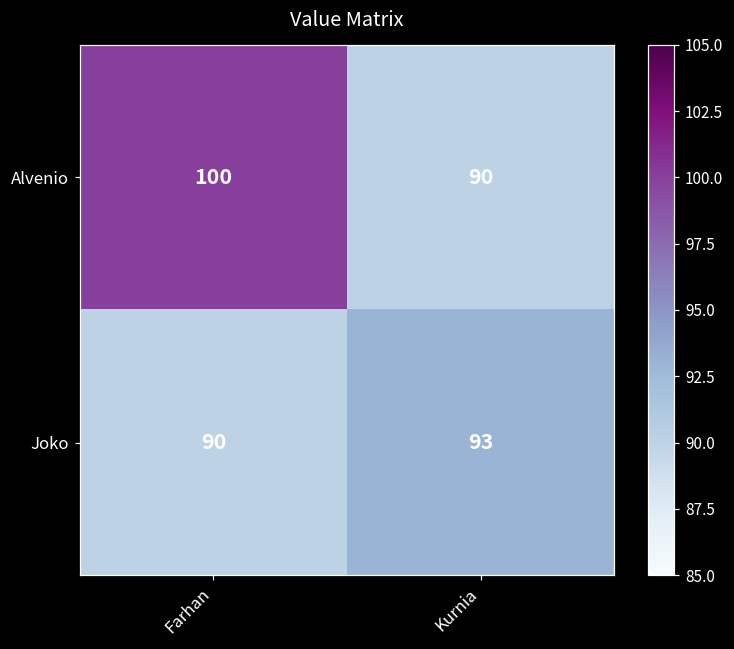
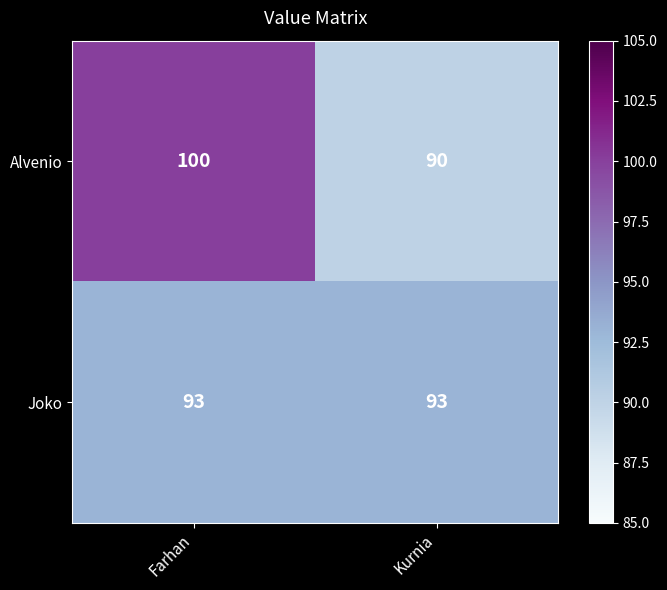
Joko, Farhan: 90 -> 93
